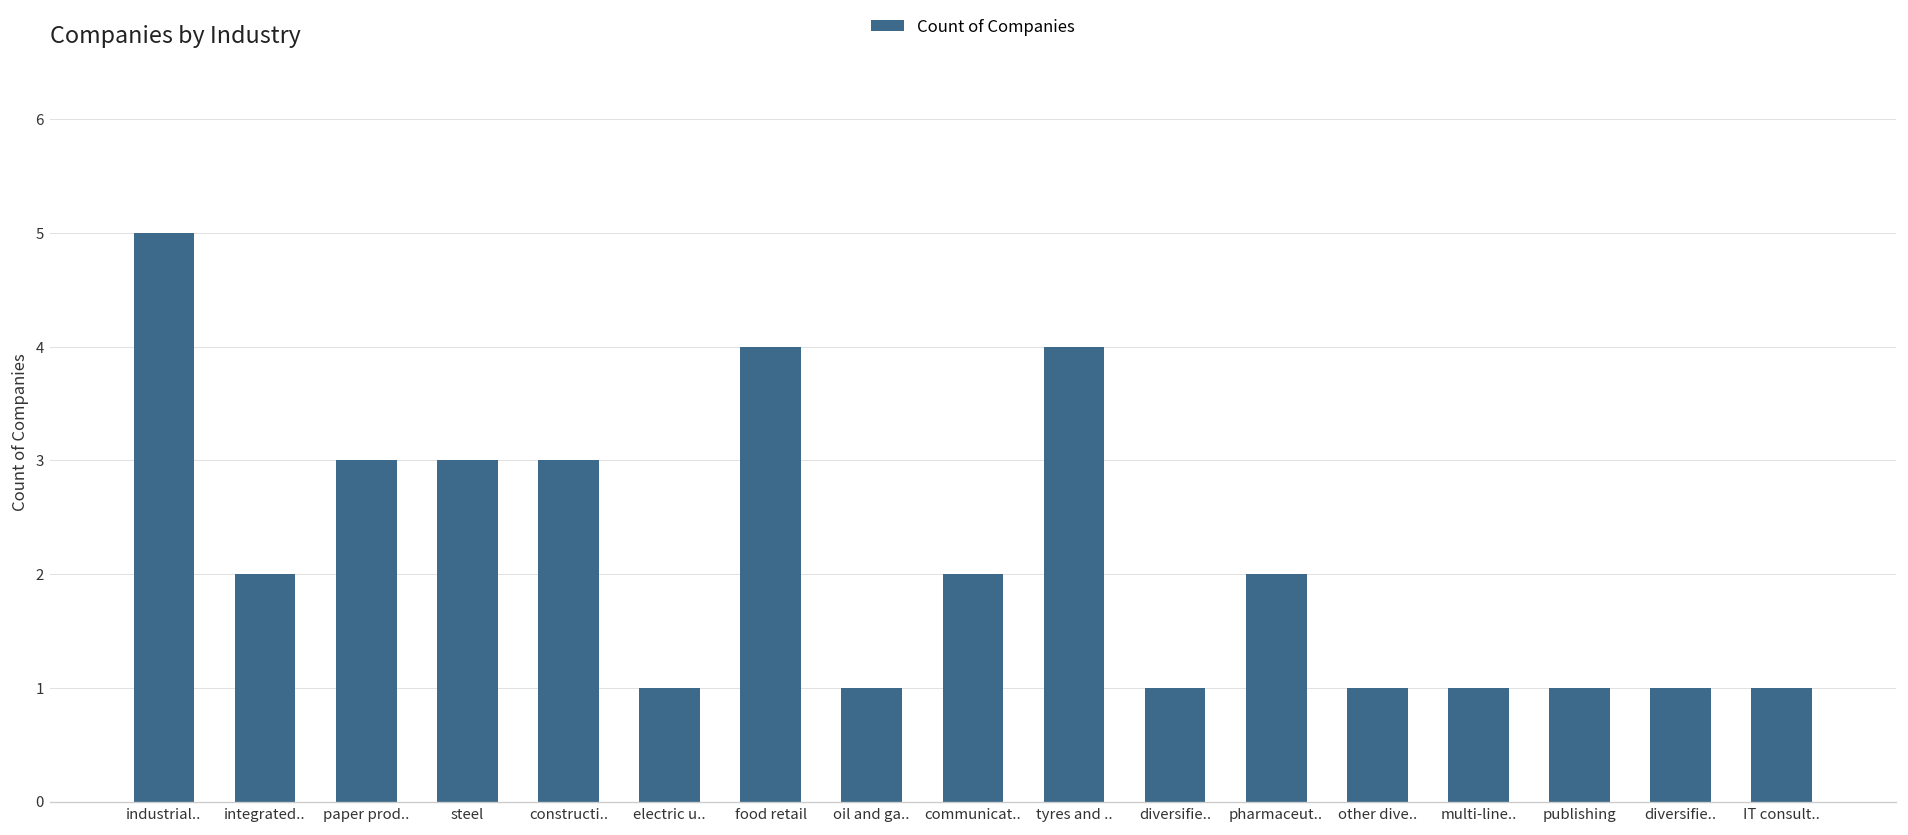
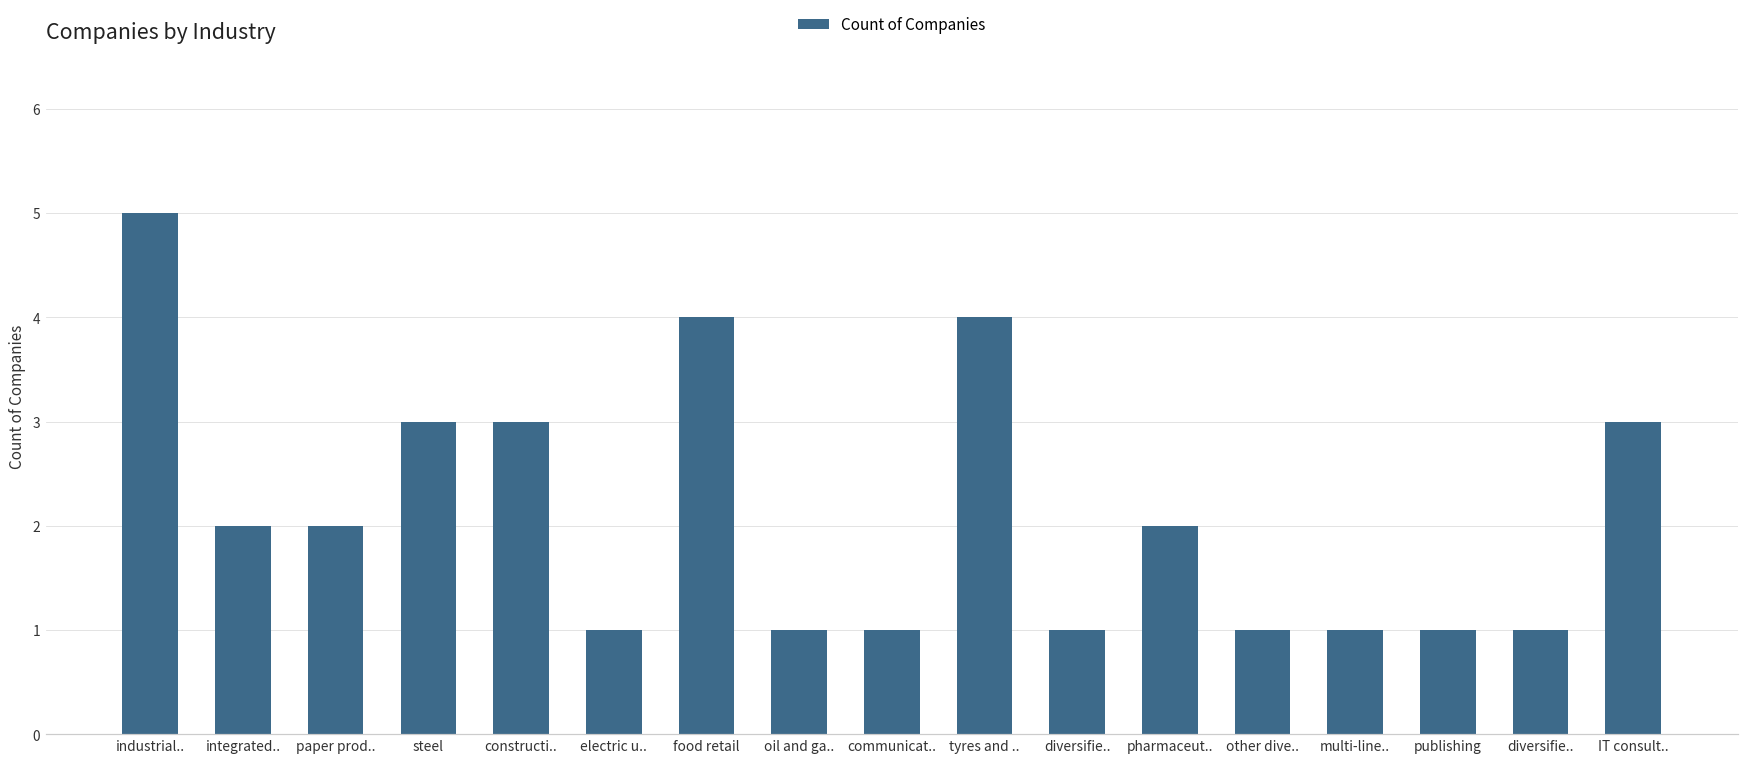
paper prod..: 3 -> 2
communicat..: 2 -> 1
IT consult..: 1 -> 3
